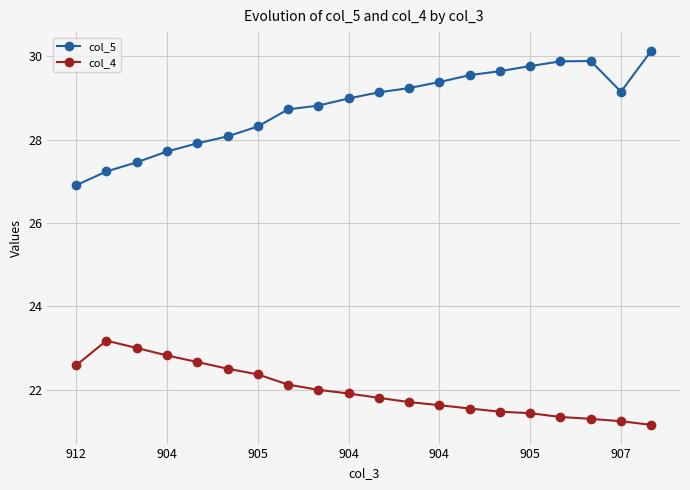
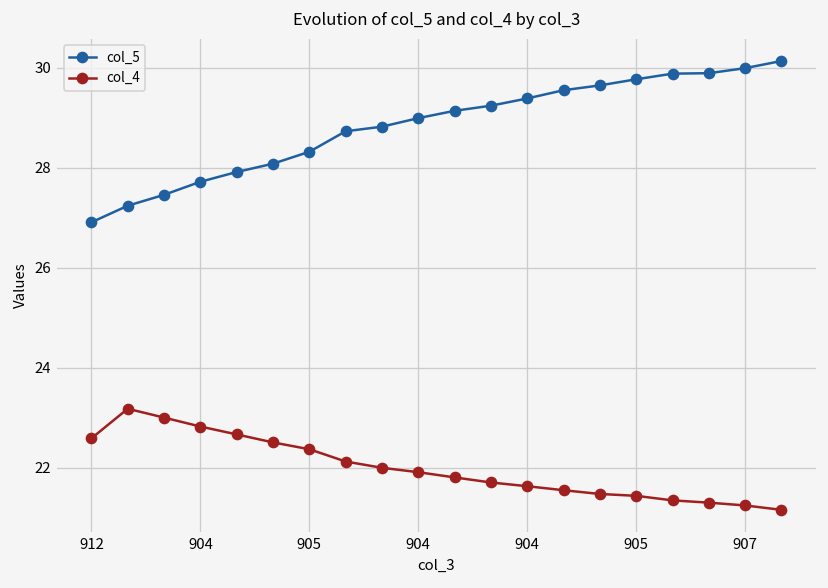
col_5, 907: 29.2 -> 30.0
